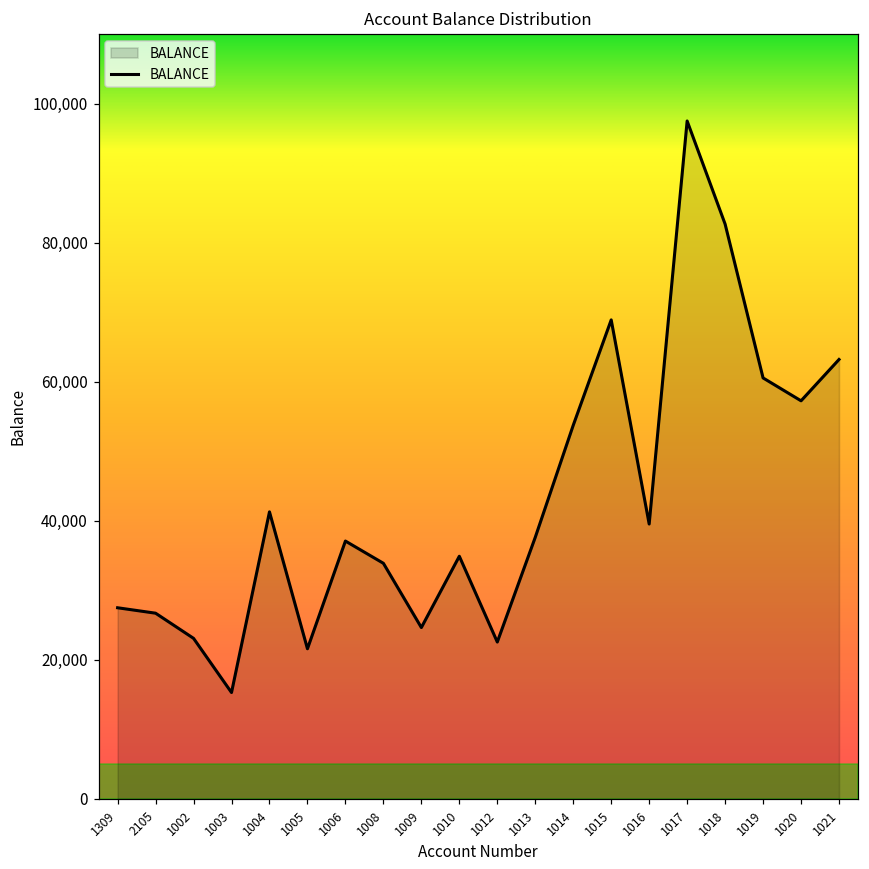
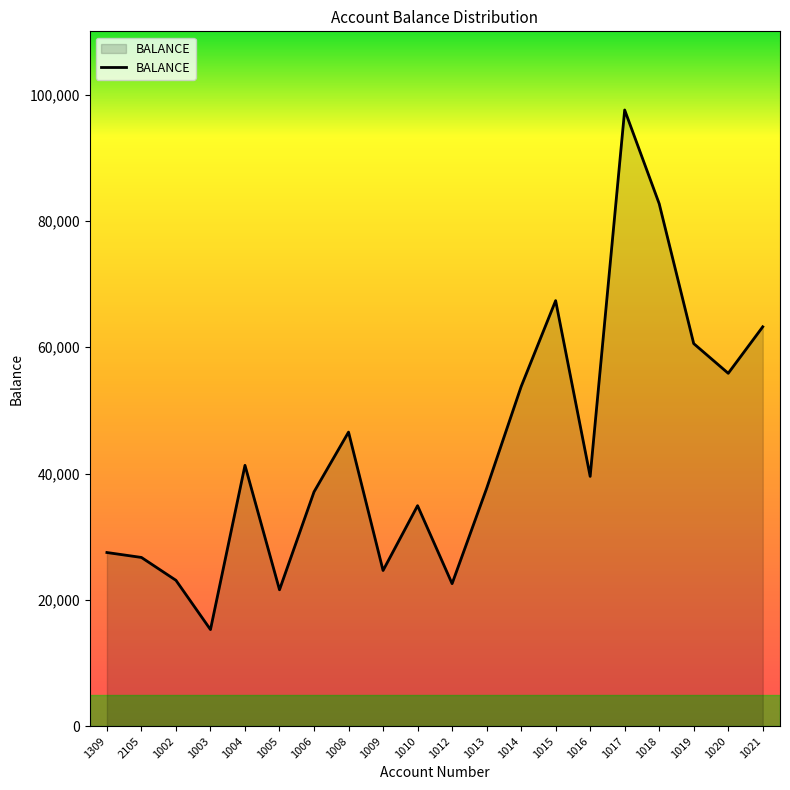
1008: 34,000 -> 47,000
1015: 69,000 -> 67,000
1020: 57,000 -> 56,000
